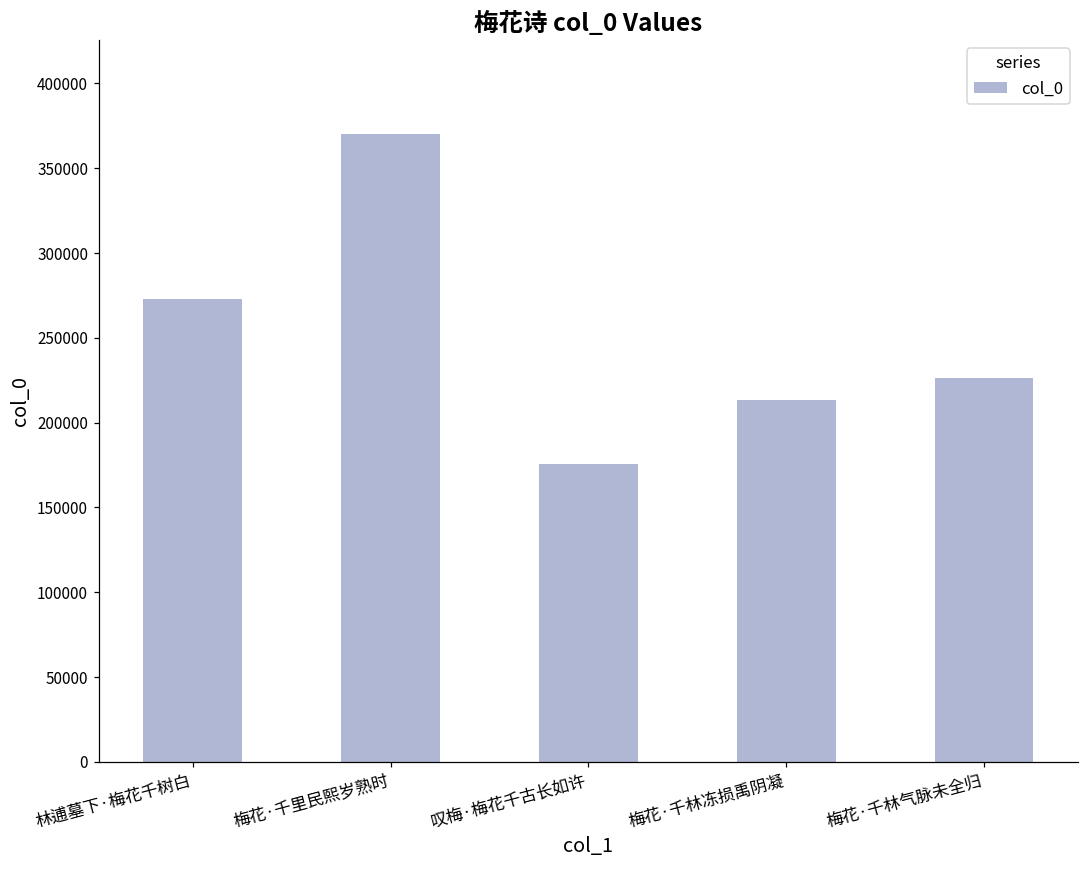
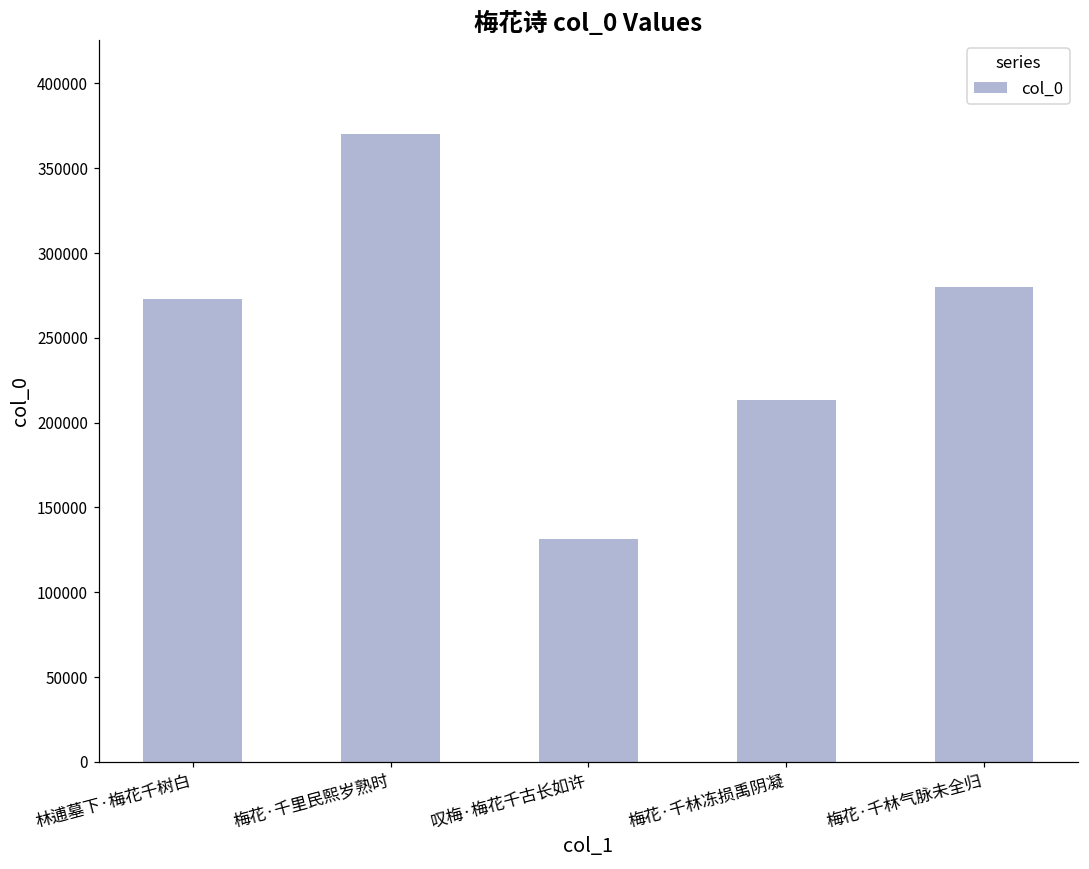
叹梅·梅花千古长如许: 175000 -> 131000
梅花·千林气脉未全归: 226000 -> 280000
